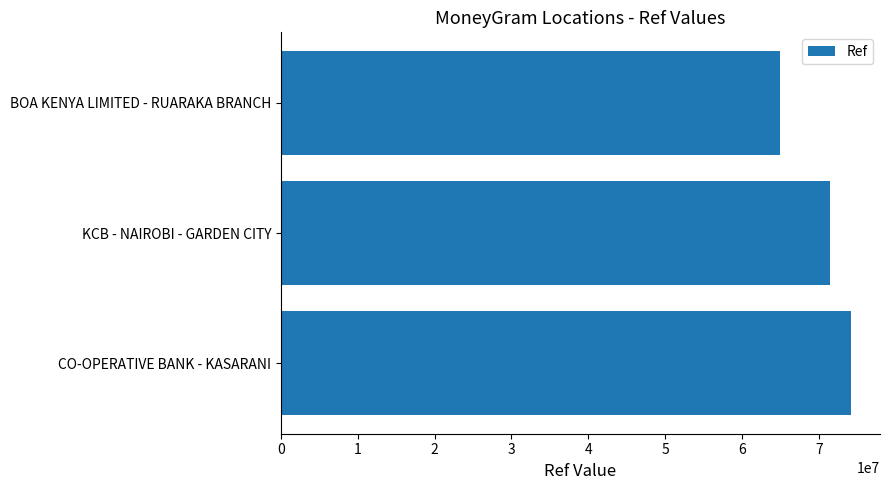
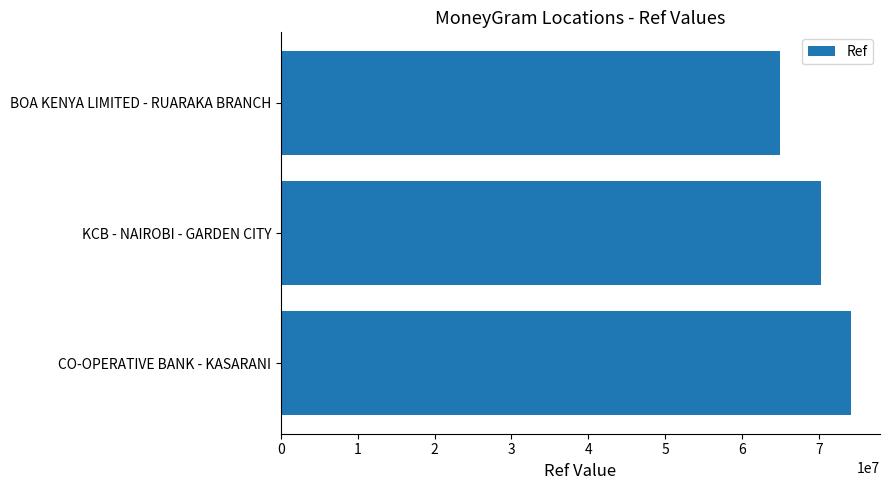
KCB - NAIROBI - GARDEN CITY: 71000000 -> 70000000
